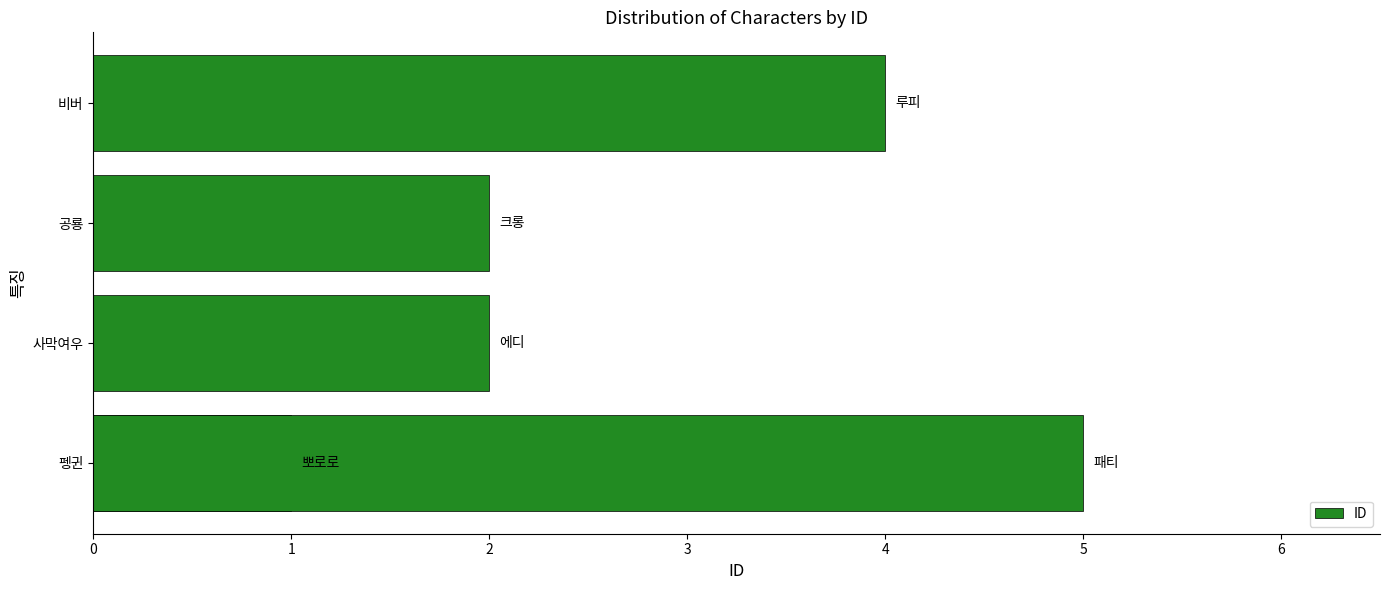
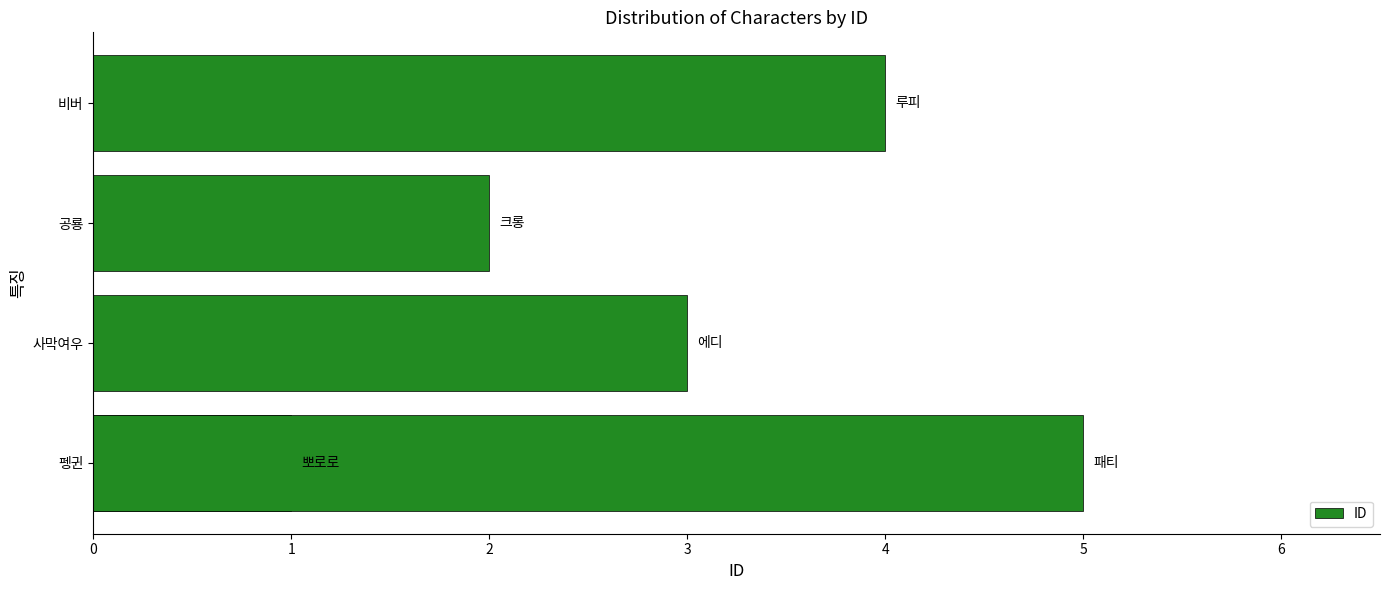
사막여우: 2 -> 3
